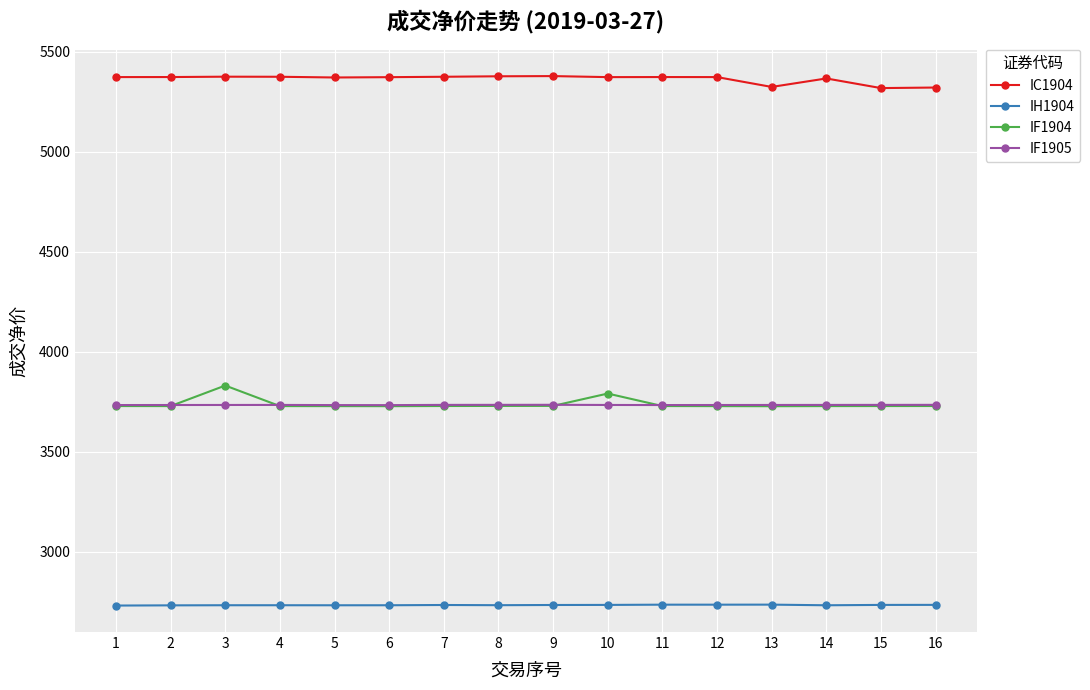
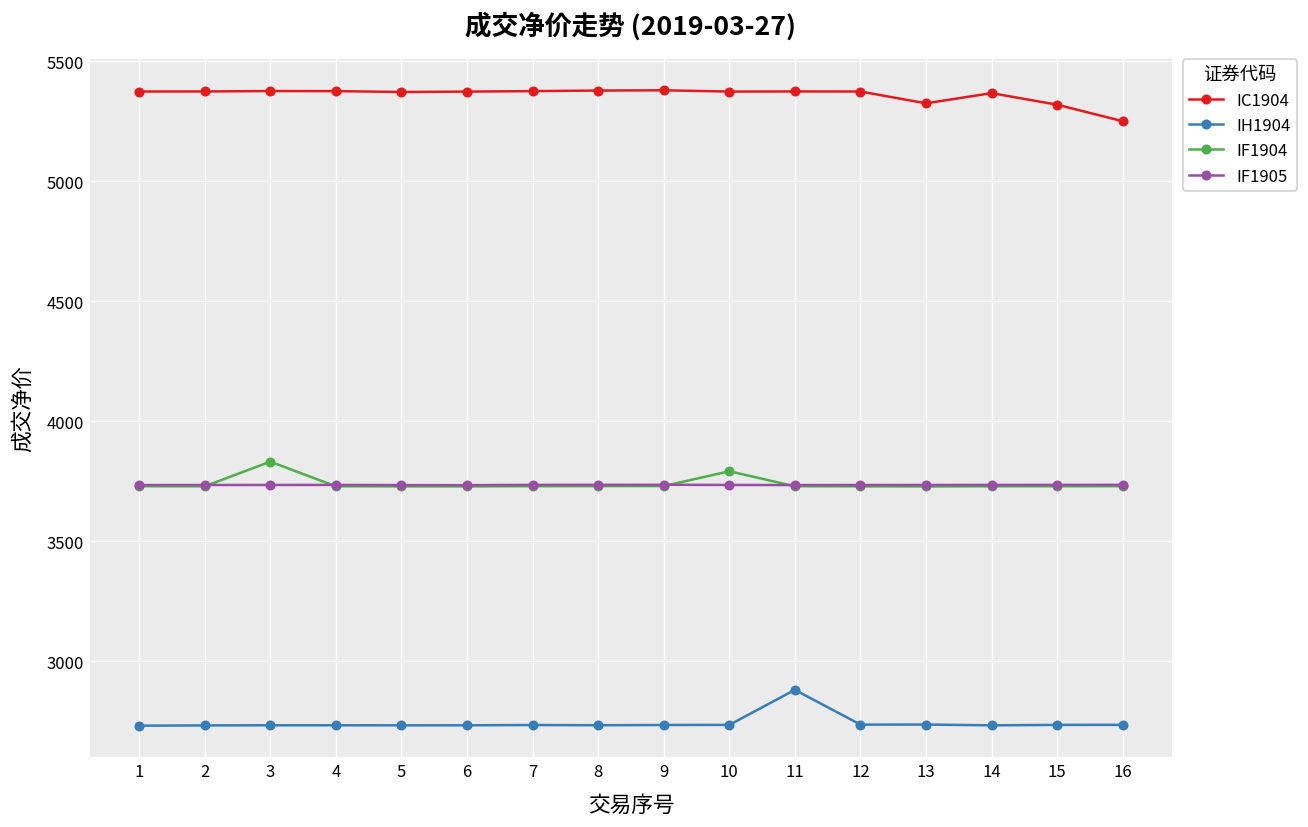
IH1904, 11: 2740 -> 2880
IC1904, 16: 5320 -> 5250
